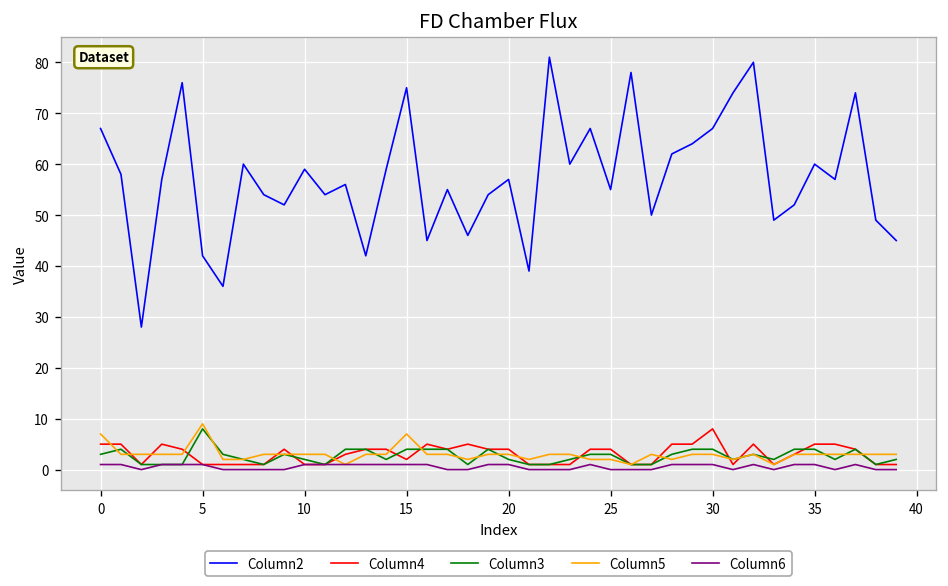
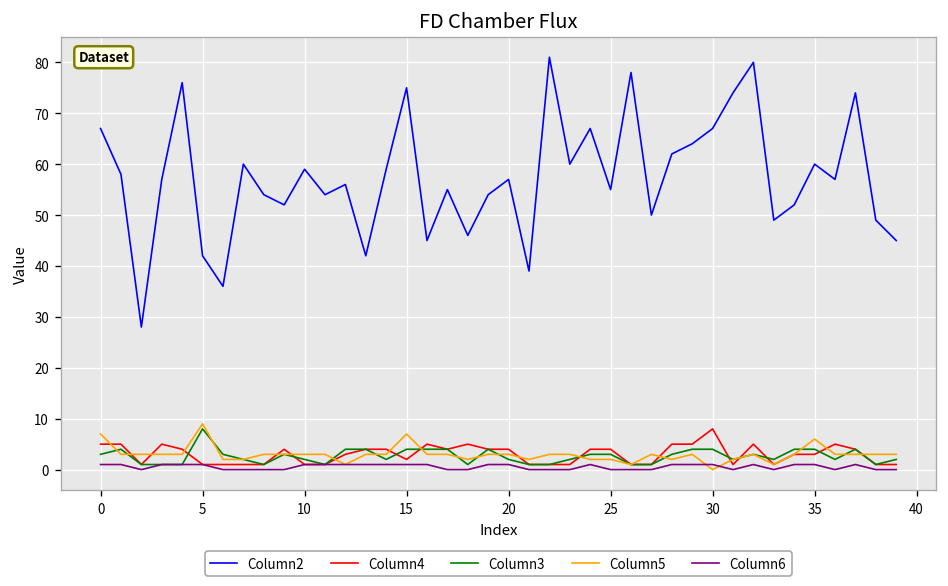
Column5, 30: 3 -> 0
Column4, 35: 5 -> 3
Column5, 35: 3 -> 6
